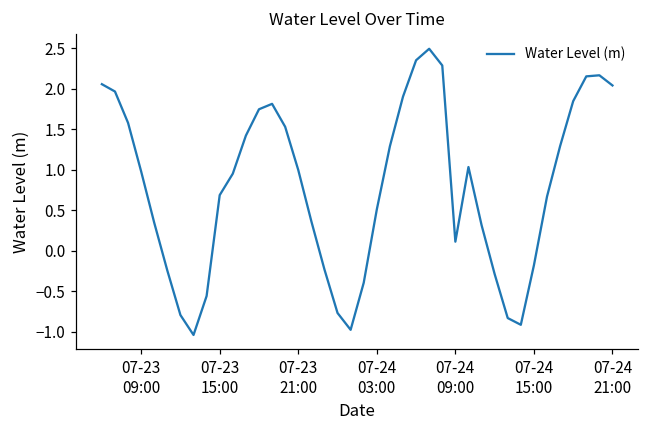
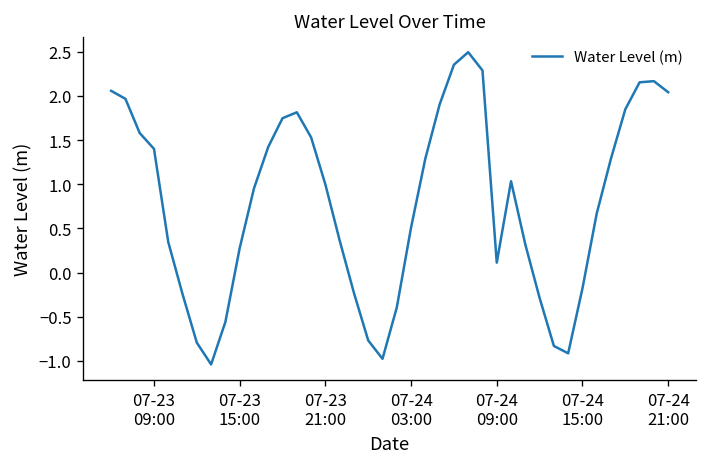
07-23 09:00: 1.0 -> 1.4
07-23 15:00: 0.7 -> 0.3
